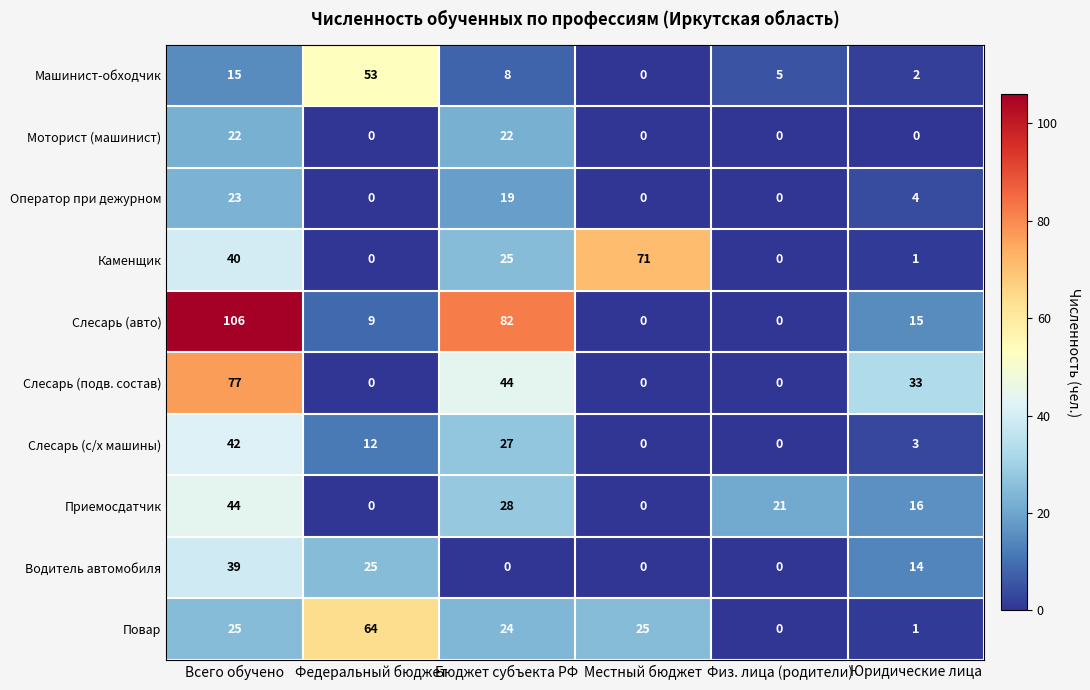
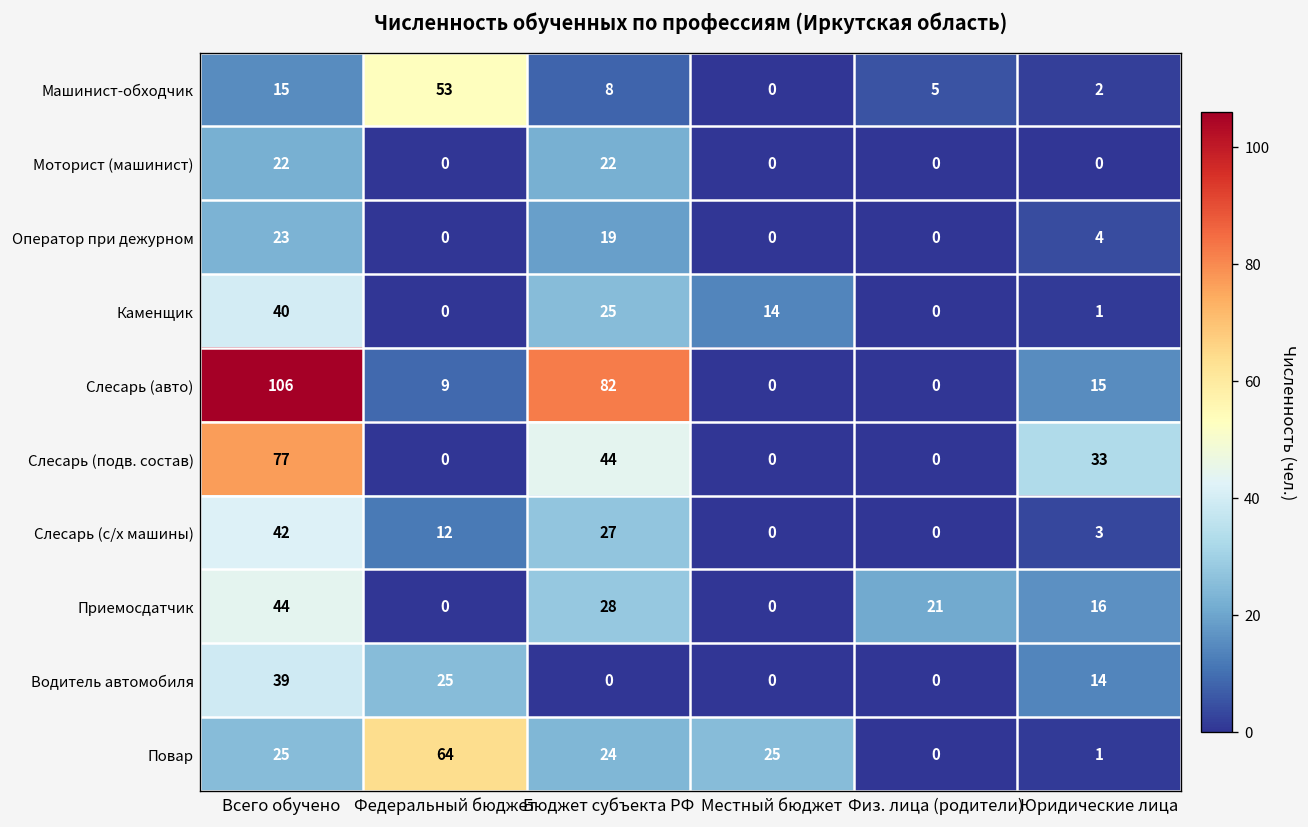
Каменщик, Местный бюджет: 71 -> 14
